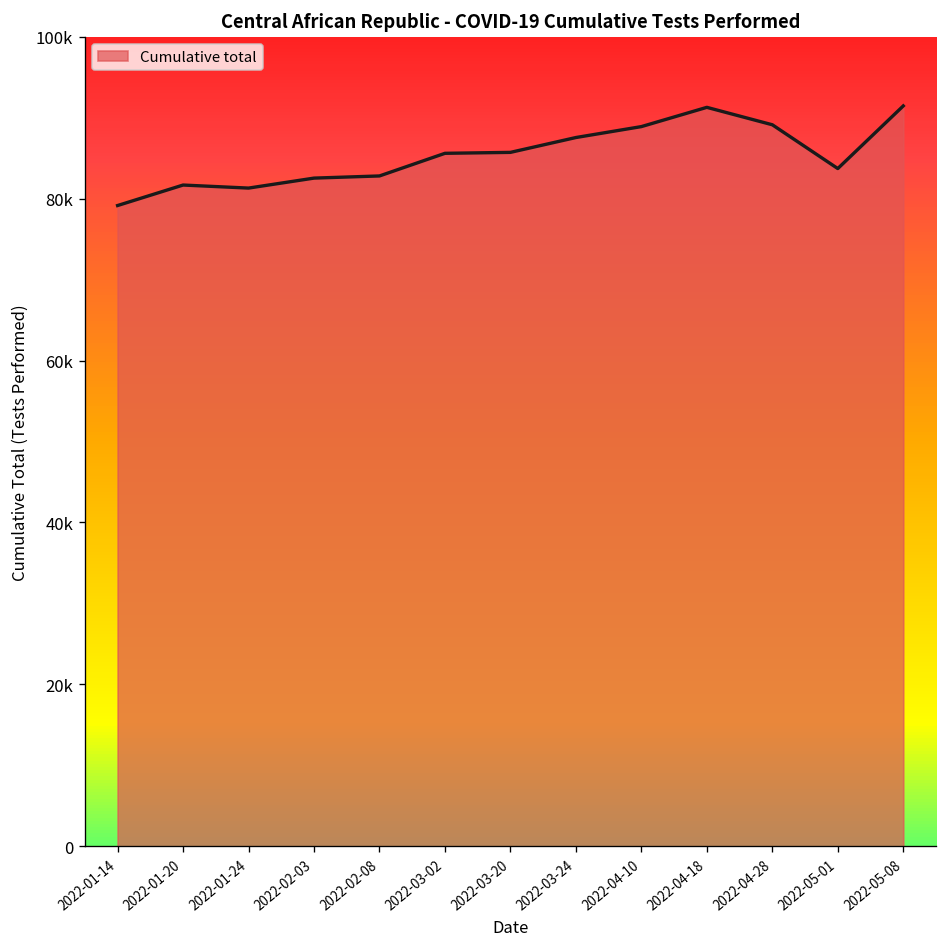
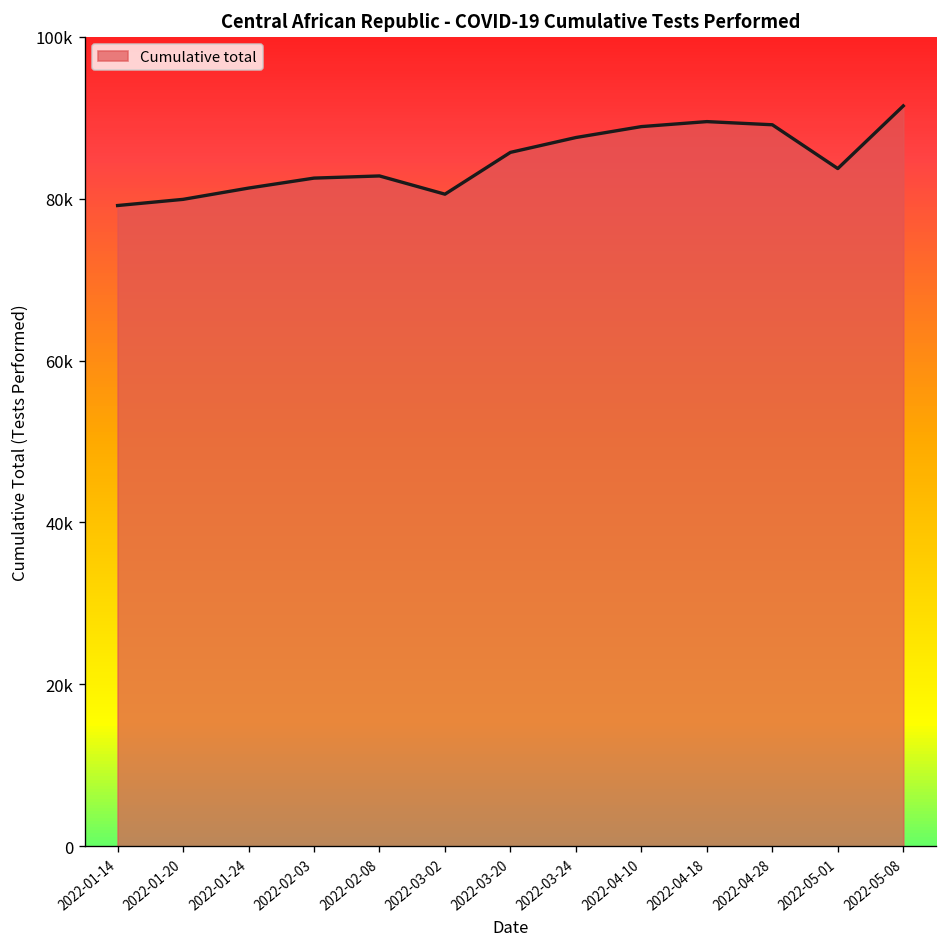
2022-01-20: 82000 -> 80000
2022-03-02: 86000 -> 81000
2022-04-18: 91000 -> 90000
